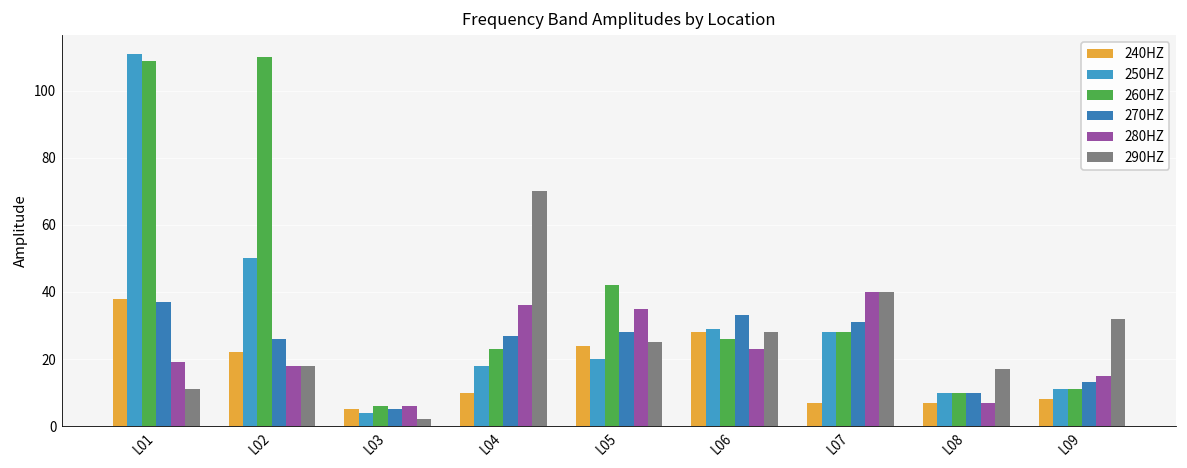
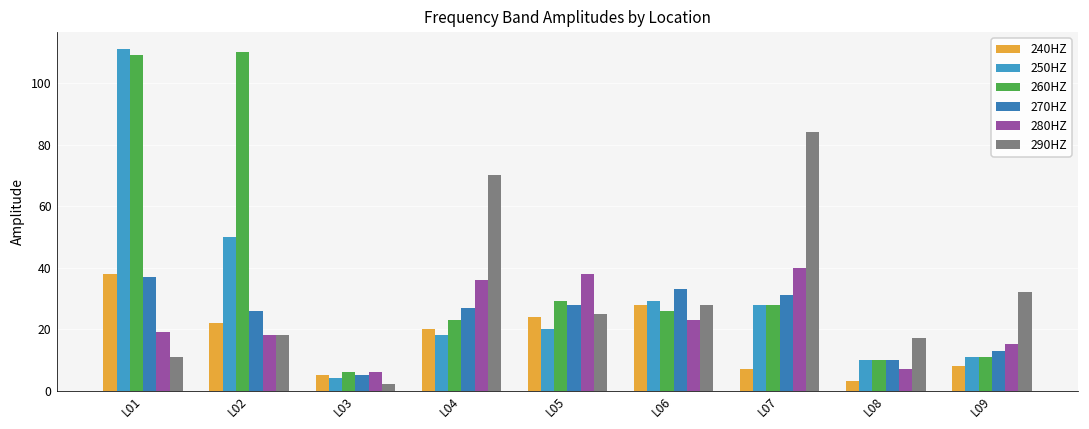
240HZ, L04: 10 -> 20
260HZ, L05: 42 -> 29
280HZ, L05: 35 -> 38
290HZ, L07: 40 -> 84
240HZ, L08: 7 -> 3
